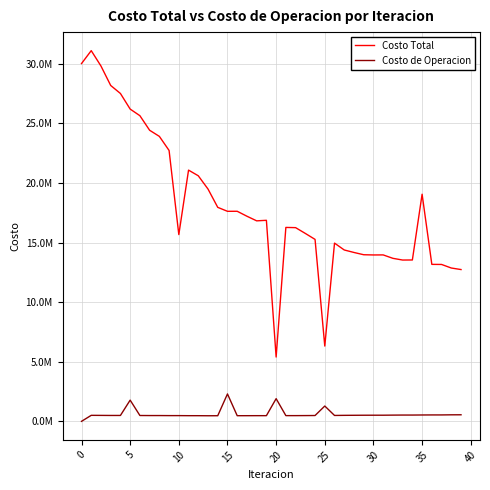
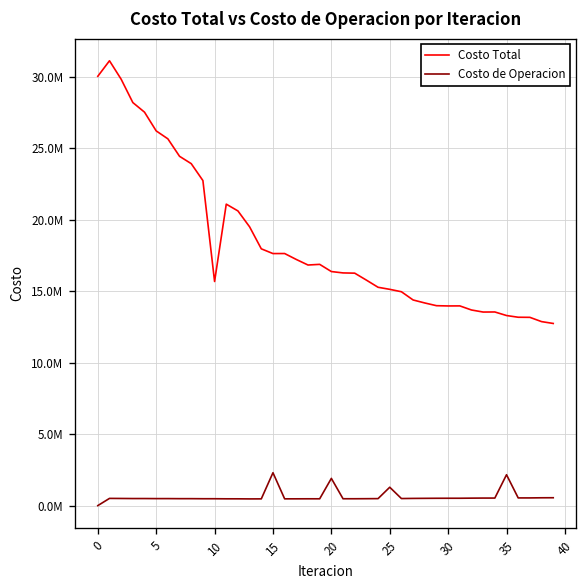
Costo de Operacion, 5: 1800000 -> 500000
Costo Total, 20: 5400000 -> 16400000
Costo Total, 25: 6300000 -> 15100000
Costo Total, 35: 19100000 -> 13300000
Costo de Operacion, 35: 500000 -> 2200000
